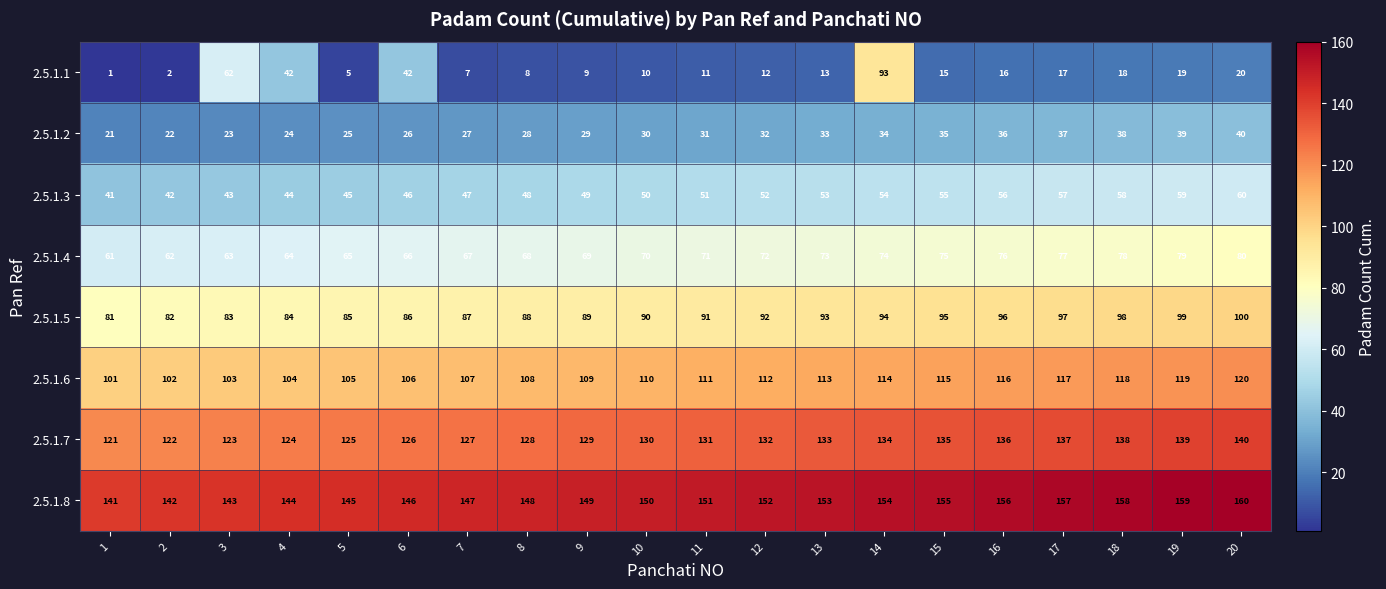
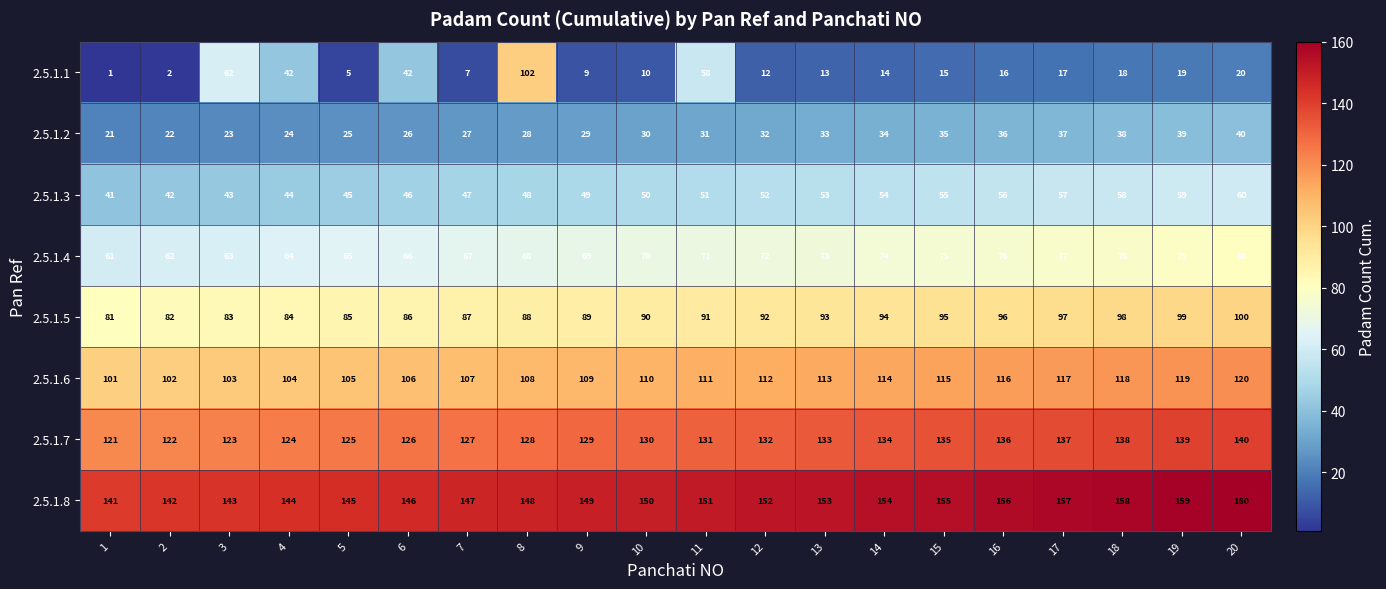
2.5.1.1, 8: 8 -> 102
2.5.1.1, 11: 11 -> 58
2.5.1.1, 14: 93 -> 14
